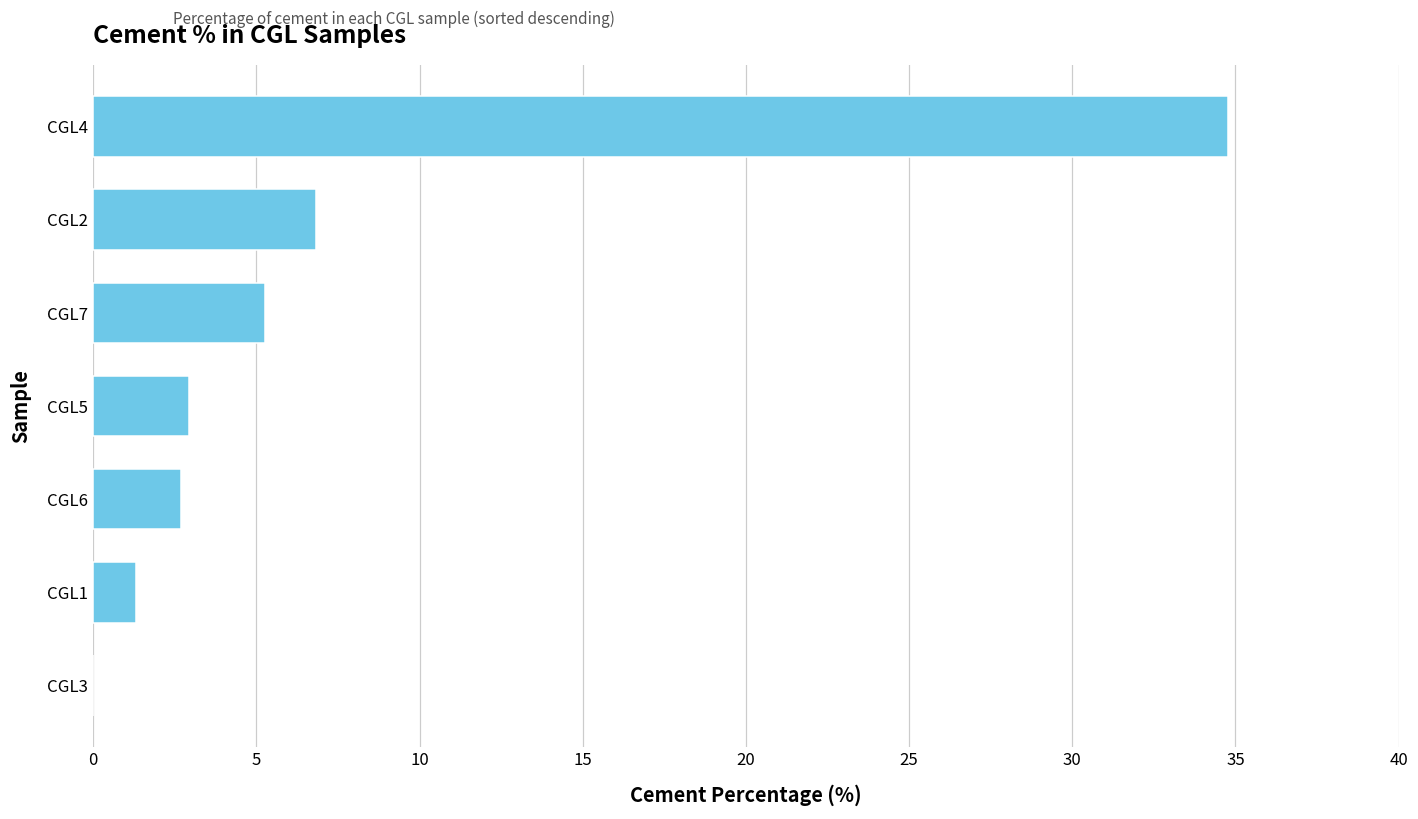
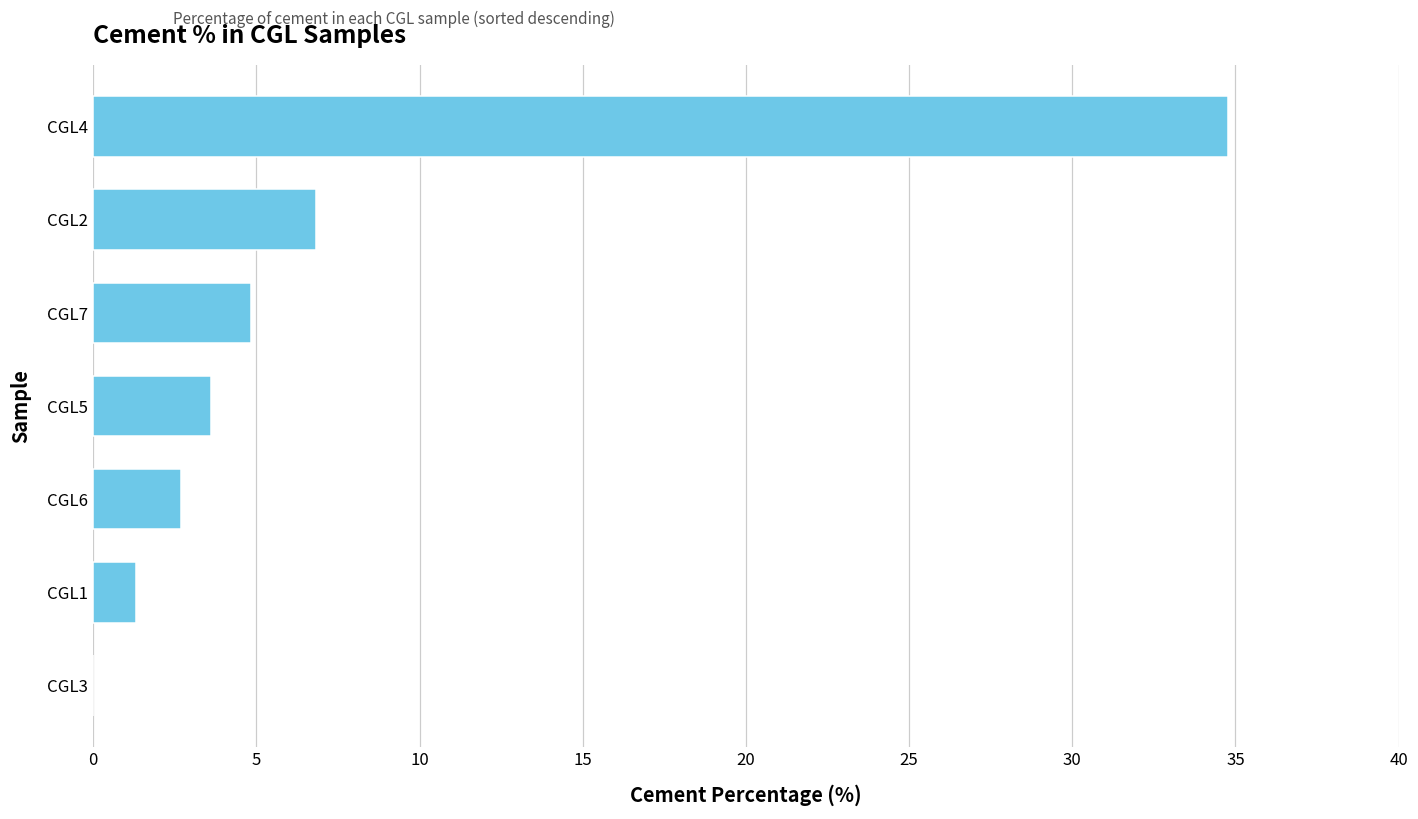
CGL7: 5.3 -> 4.8
CGL5: 2.9 -> 3.6
